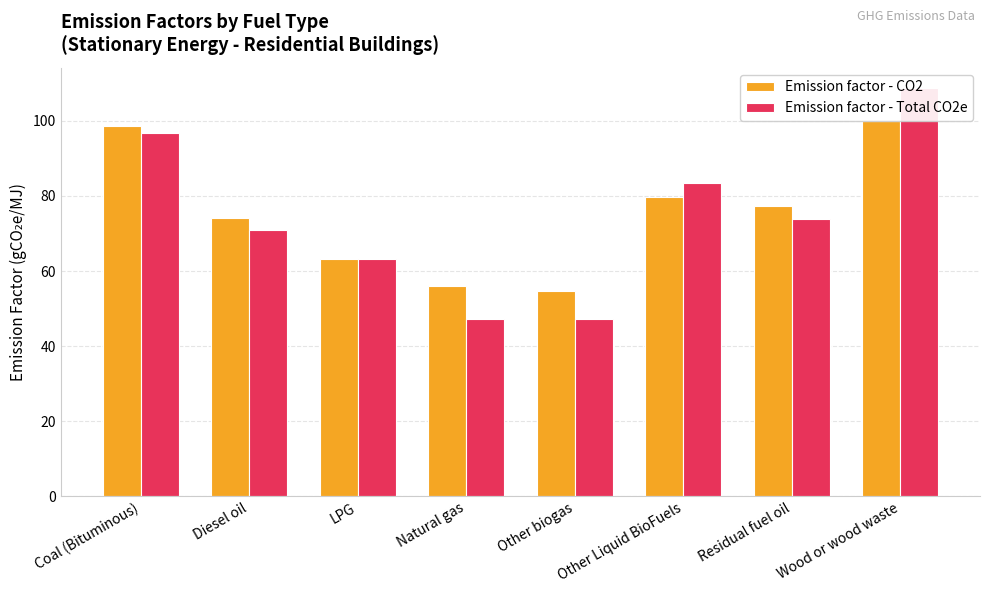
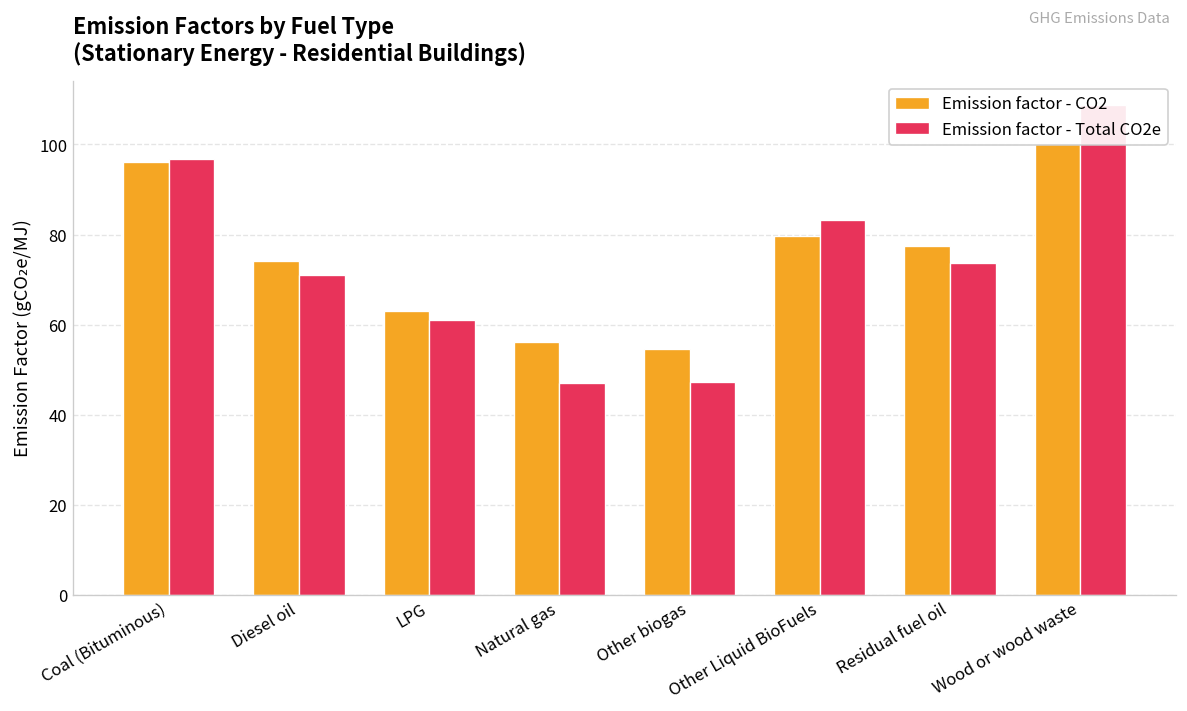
Emission factor - CO2, Coal (Bituminous): 99 -> 96
Emission factor - Total CO2e, LPG: 63 -> 61
